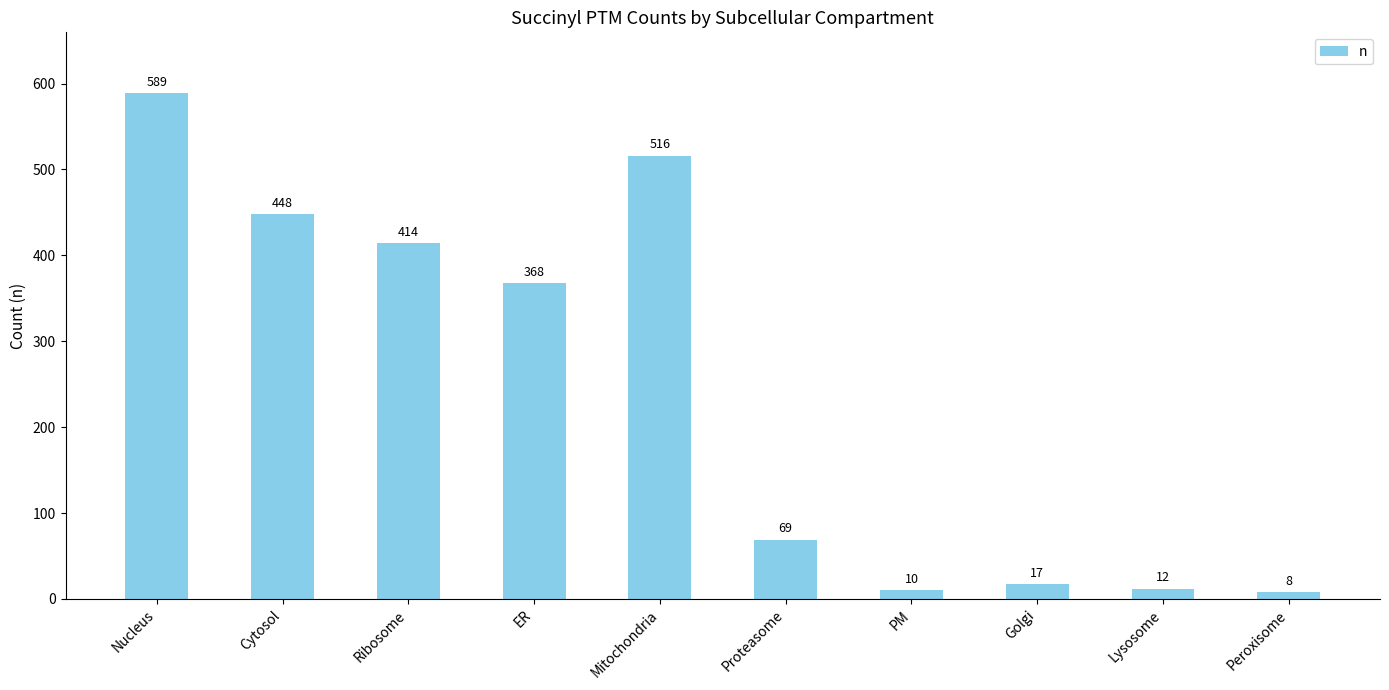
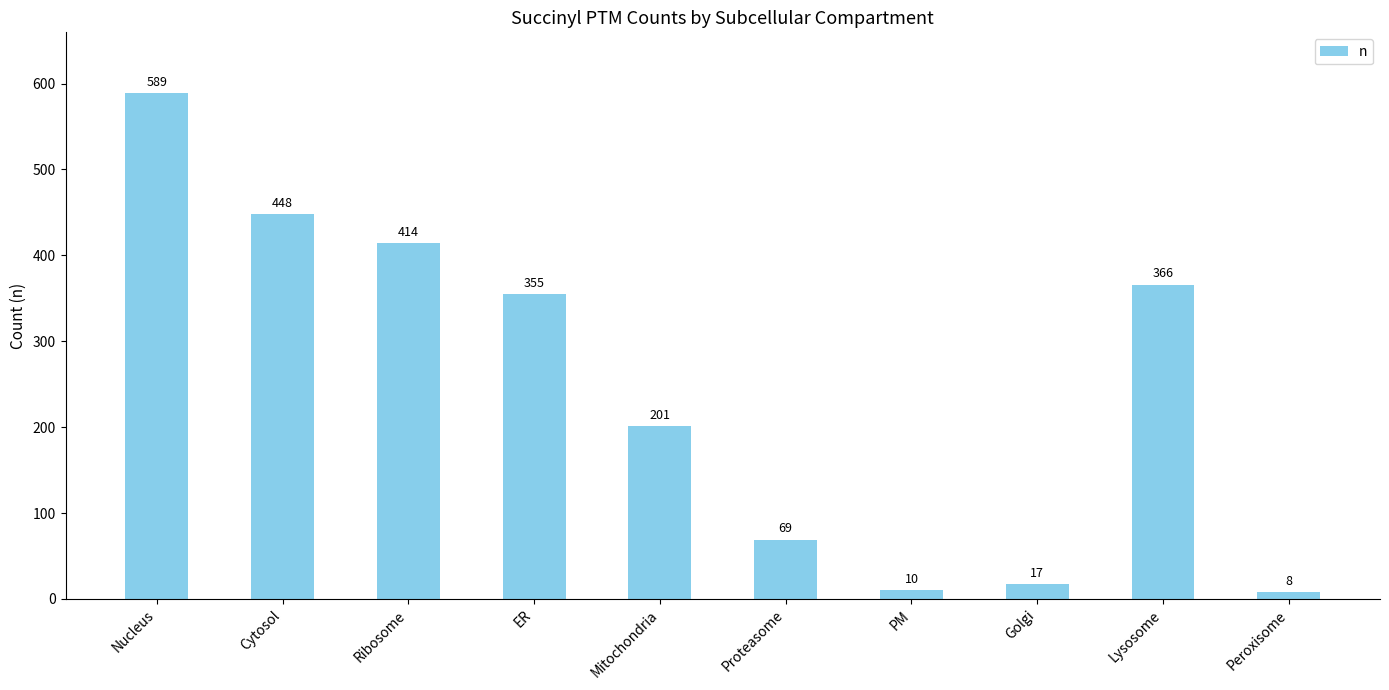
ER: 368 -> 355
Mitochondria: 516 -> 201
Lysosome: 12 -> 366
